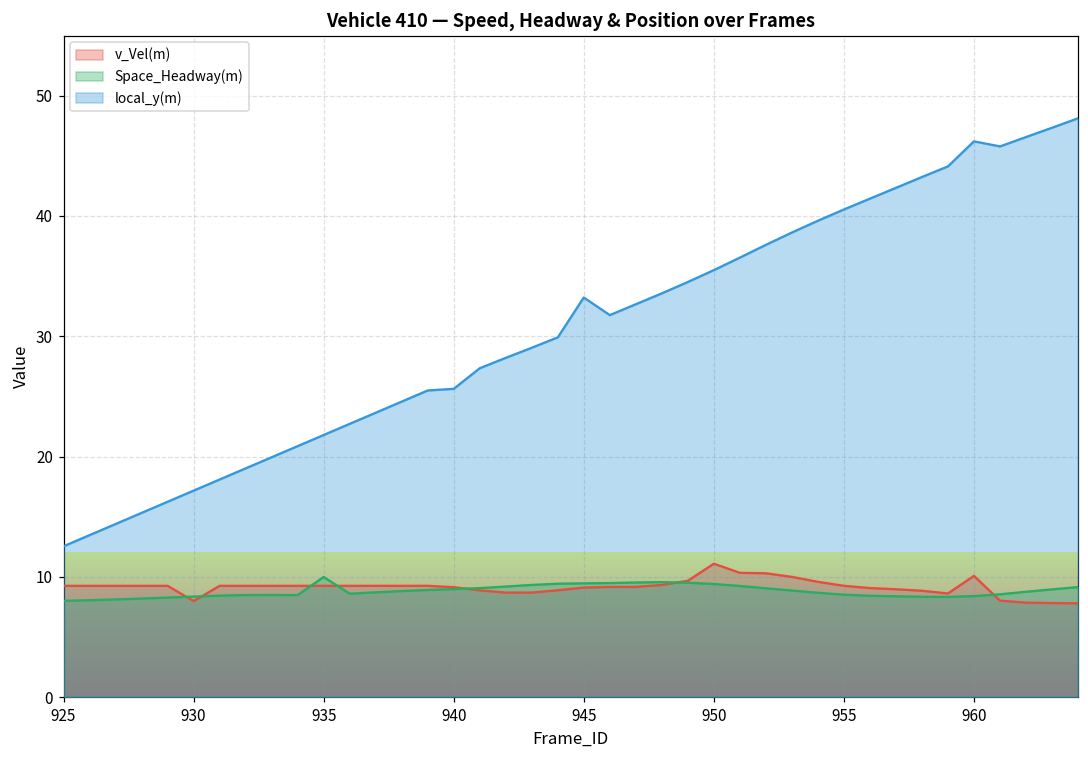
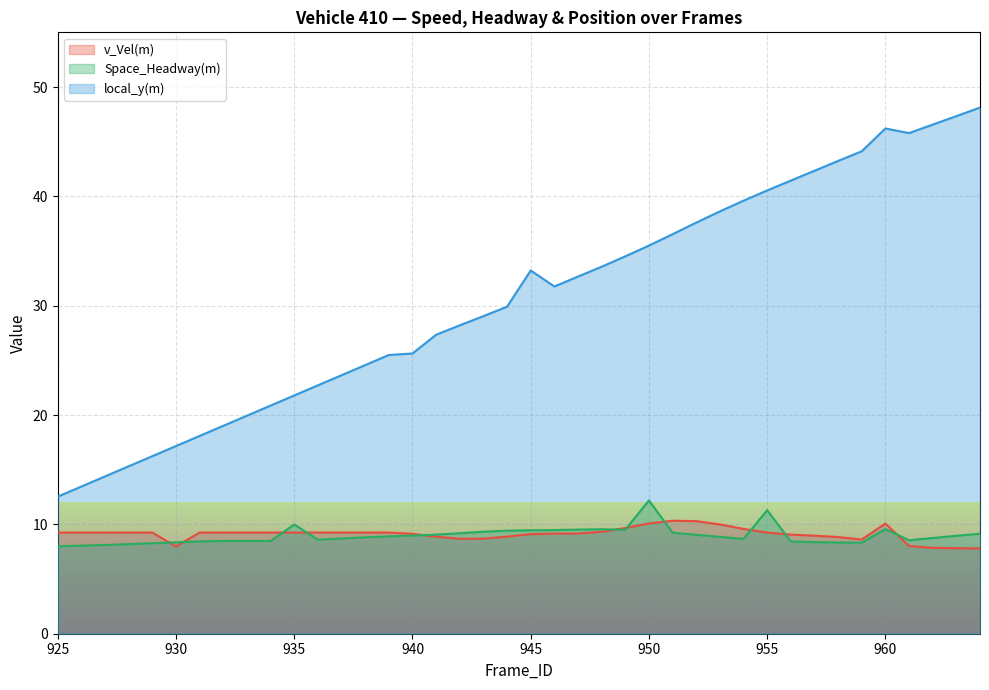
v_Vel(m), 950: 11.1 -> 10.1
Space_Headway(m), 950: 9.4 -> 12.2
Space_Headway(m), 955: 8.5 -> 11.3
Space_Headway(m), 960: 8.4 -> 9.6
